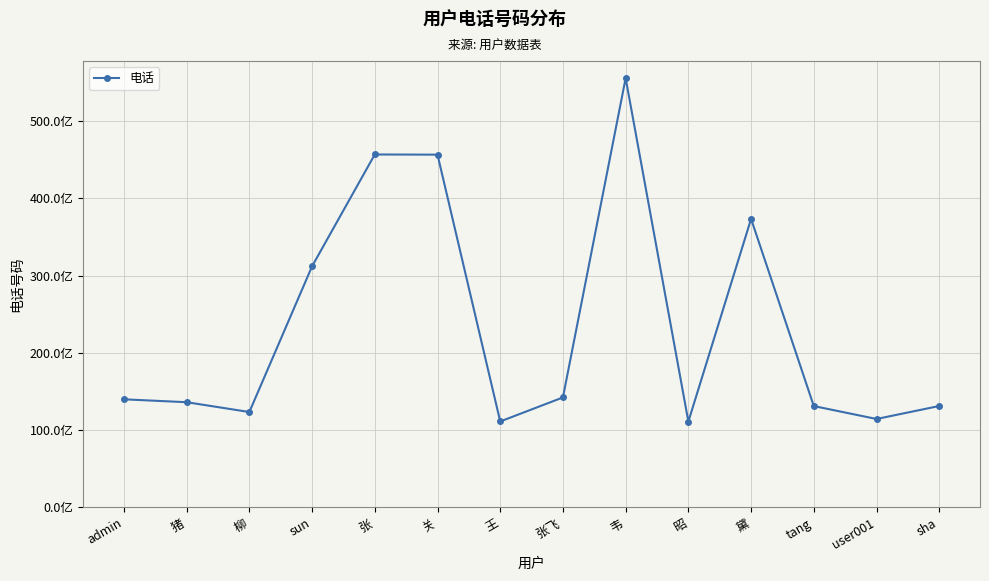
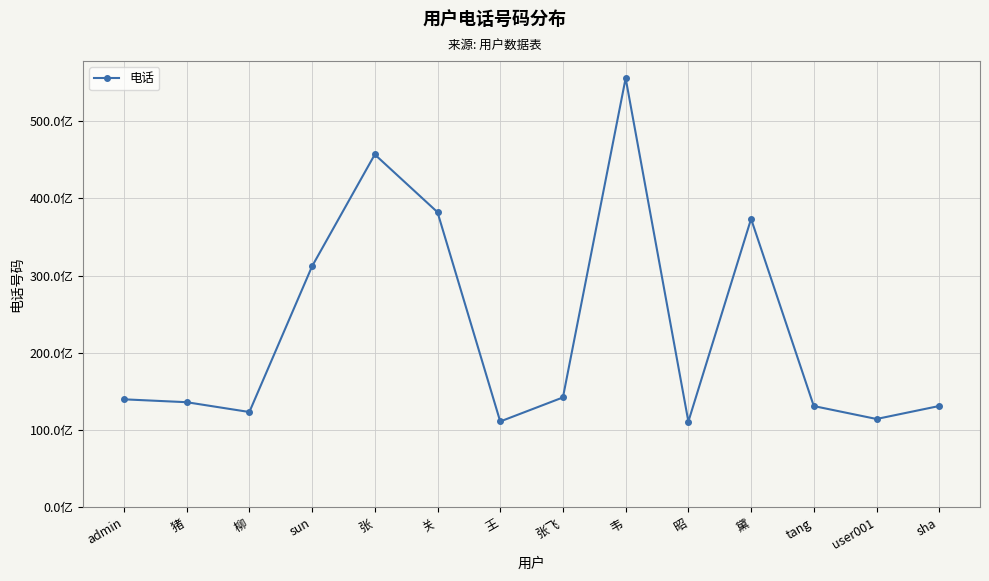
关: 460亿 -> 380亿
